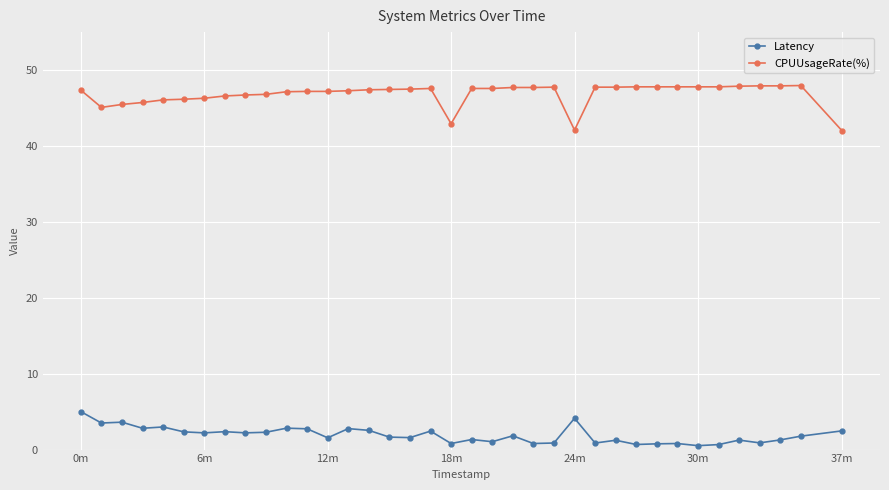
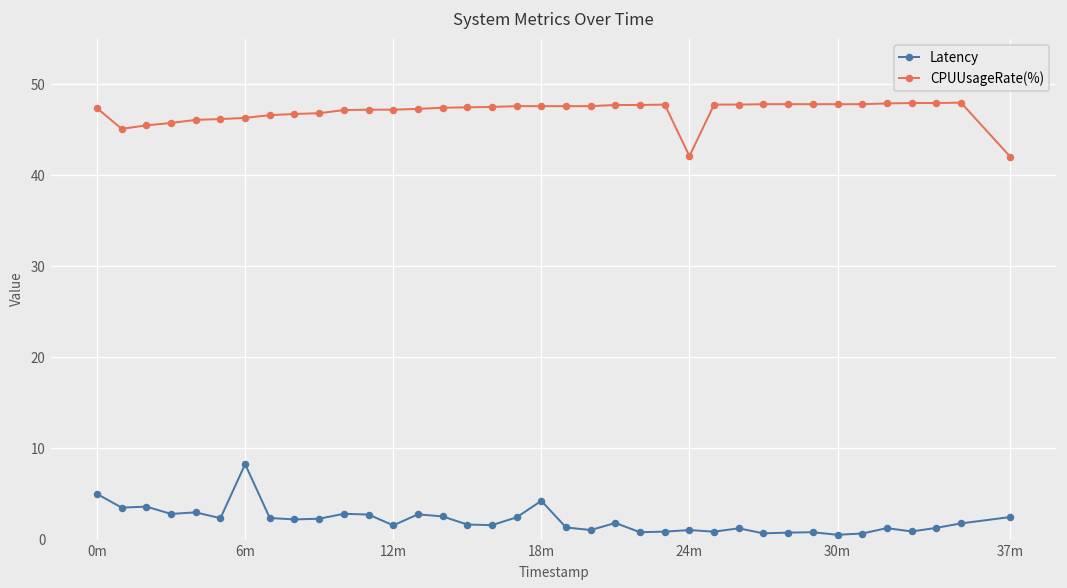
Latency, 6m: 2 -> 8
Latency, 18m: 1 -> 4
CPUUsageRate(%), 18m: 43 -> 48
Latency, 24m: 4 -> 1
